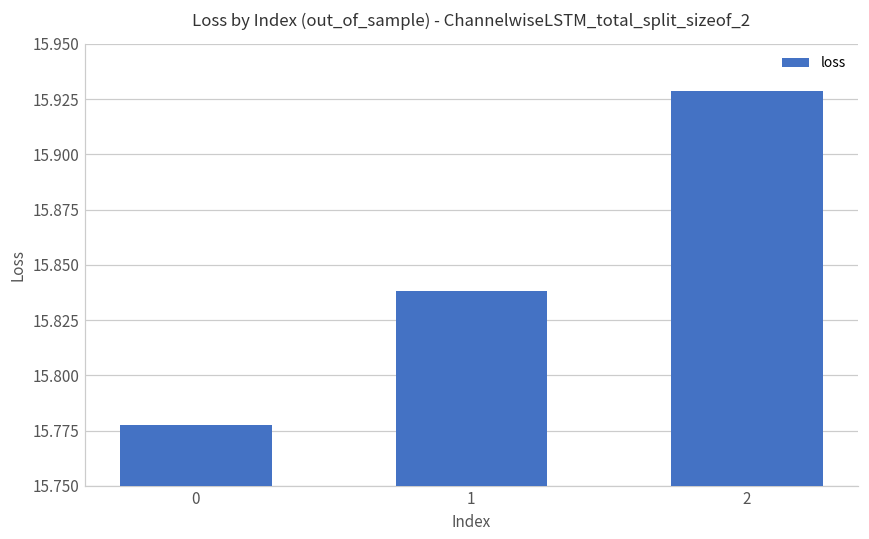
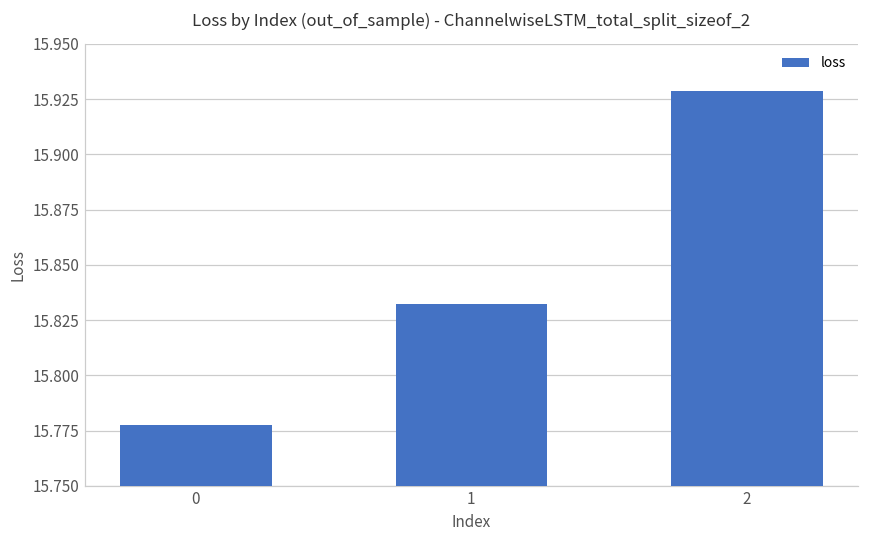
1: 15.838 -> 15.832
